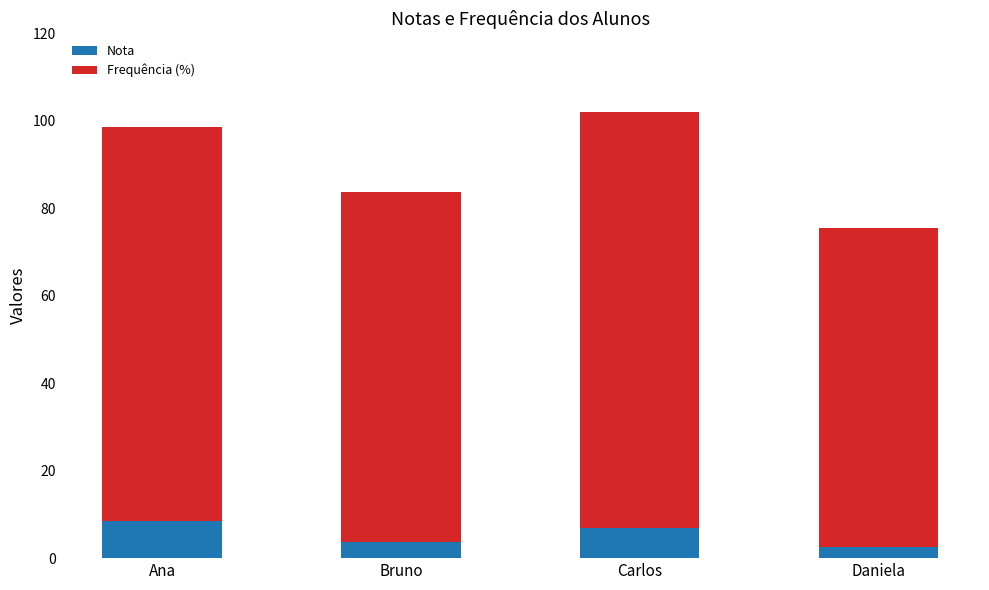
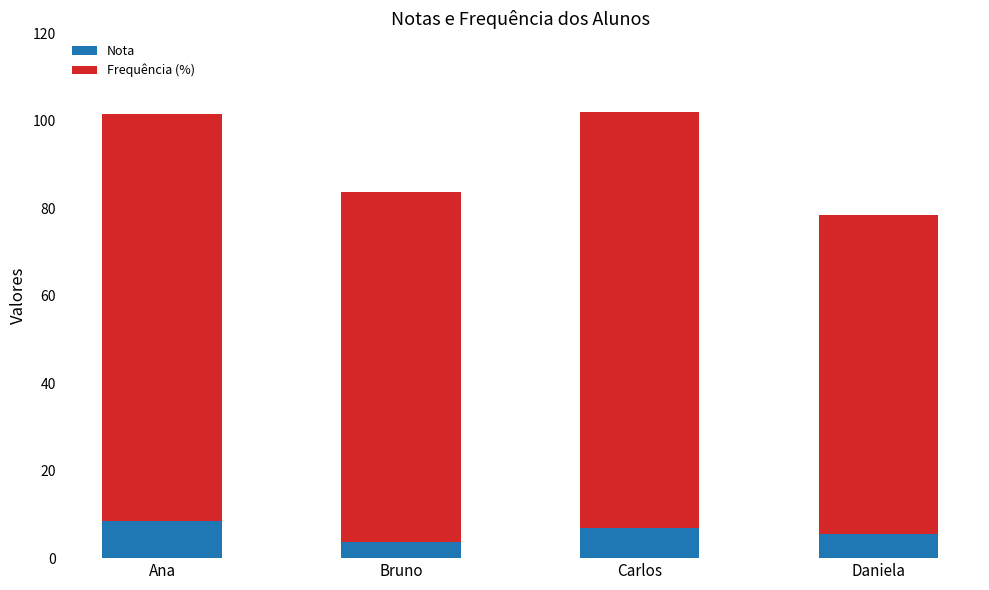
Frequência (%), Ana: 90 -> 93
Nota, Daniela: 3 -> 6
